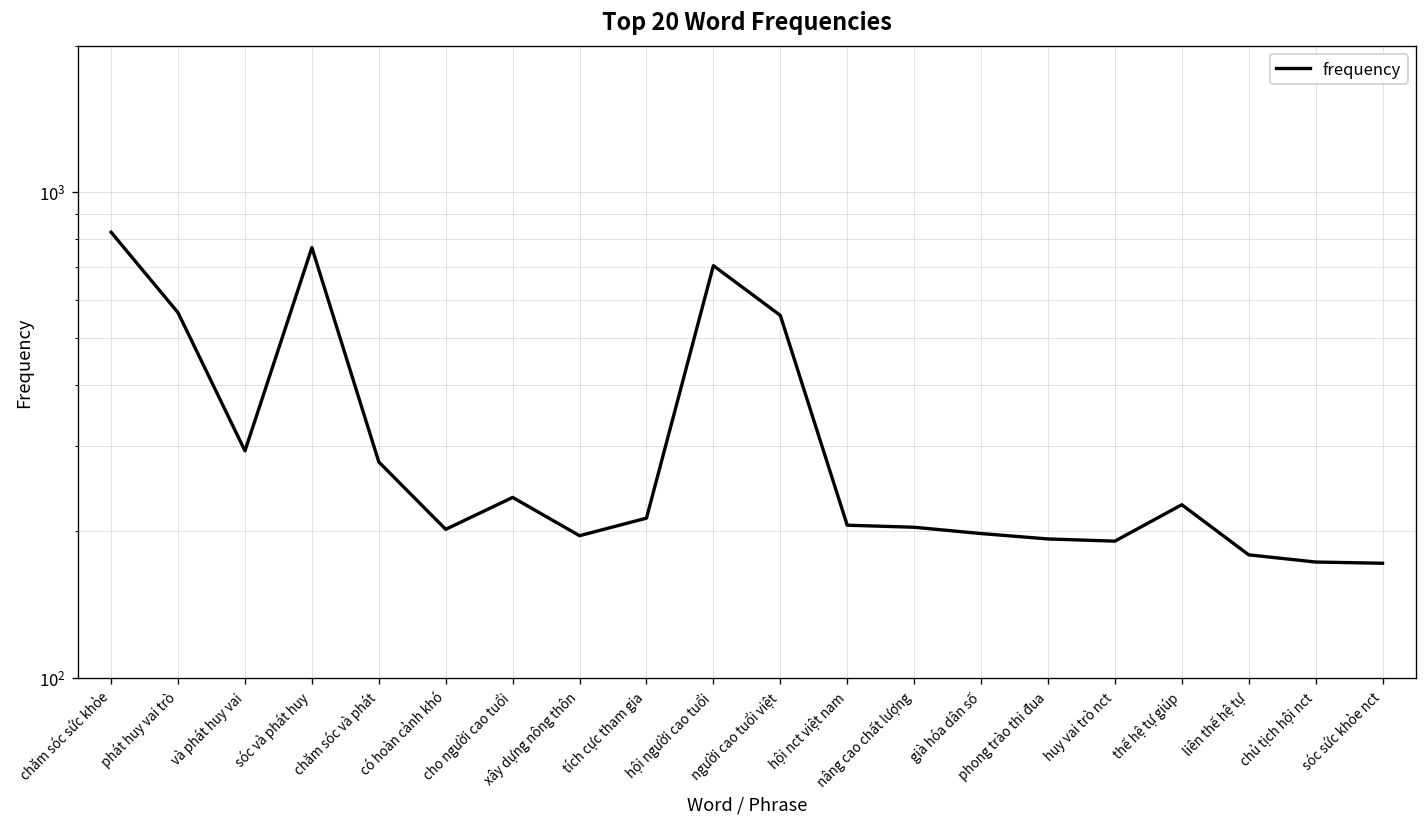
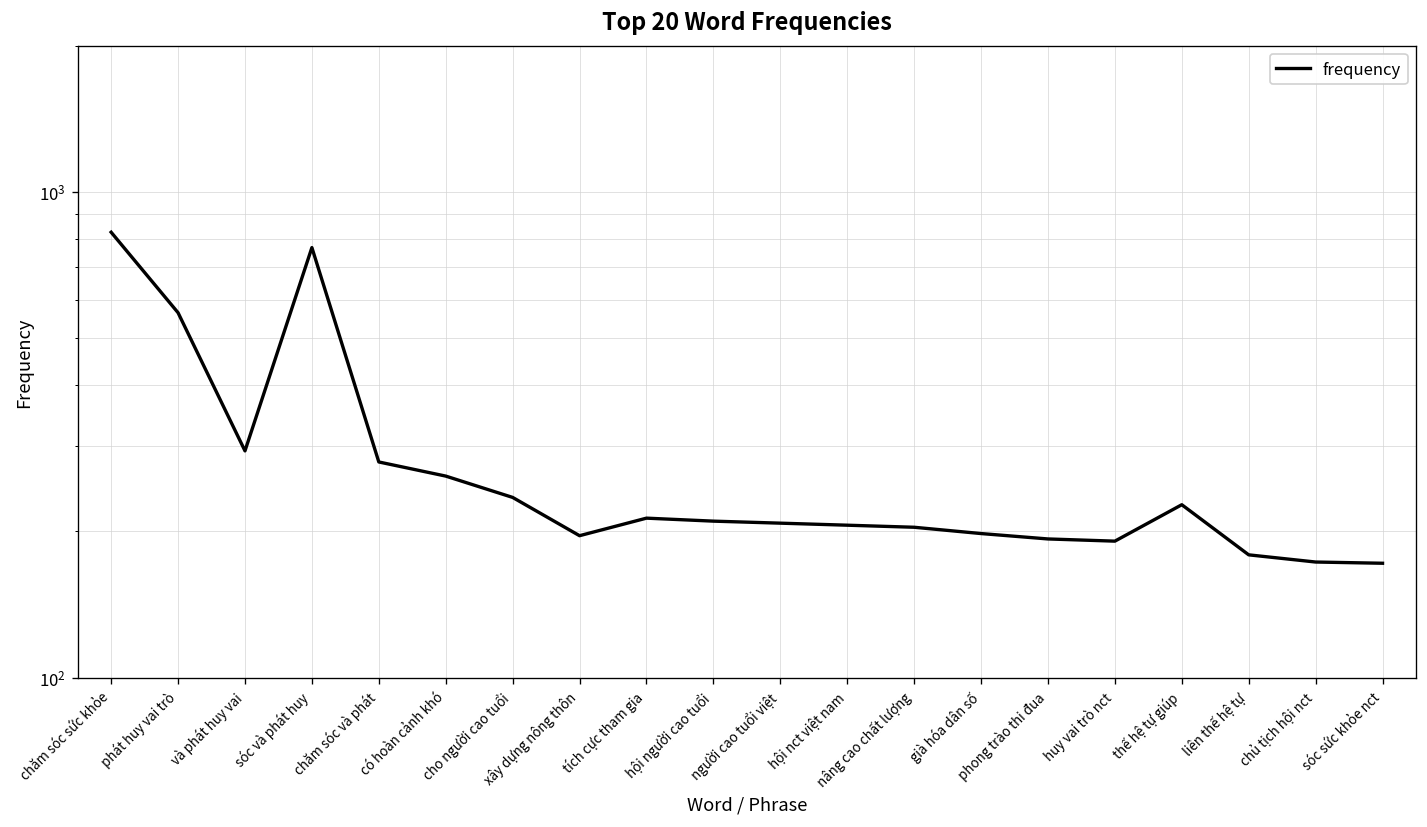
có hoàn cảnh khó: 200 -> 260
hội người cao tuổi: 710 -> 210
người cao tuổi việt: 560 -> 210
